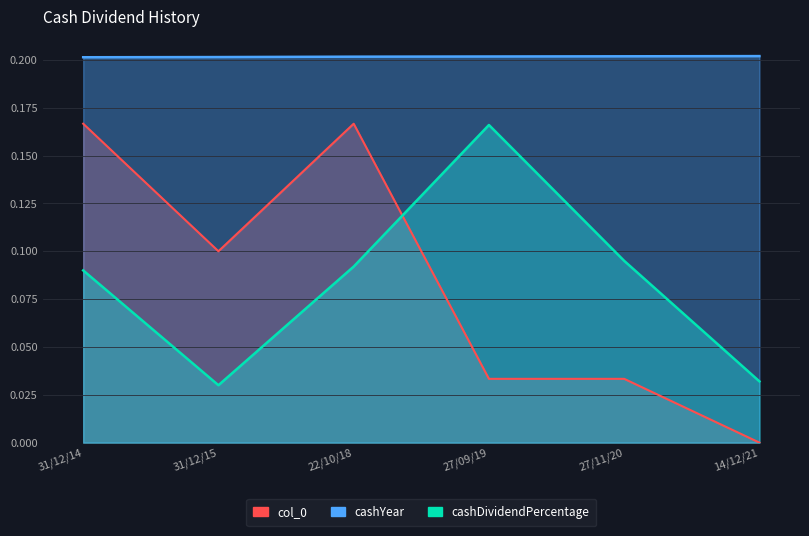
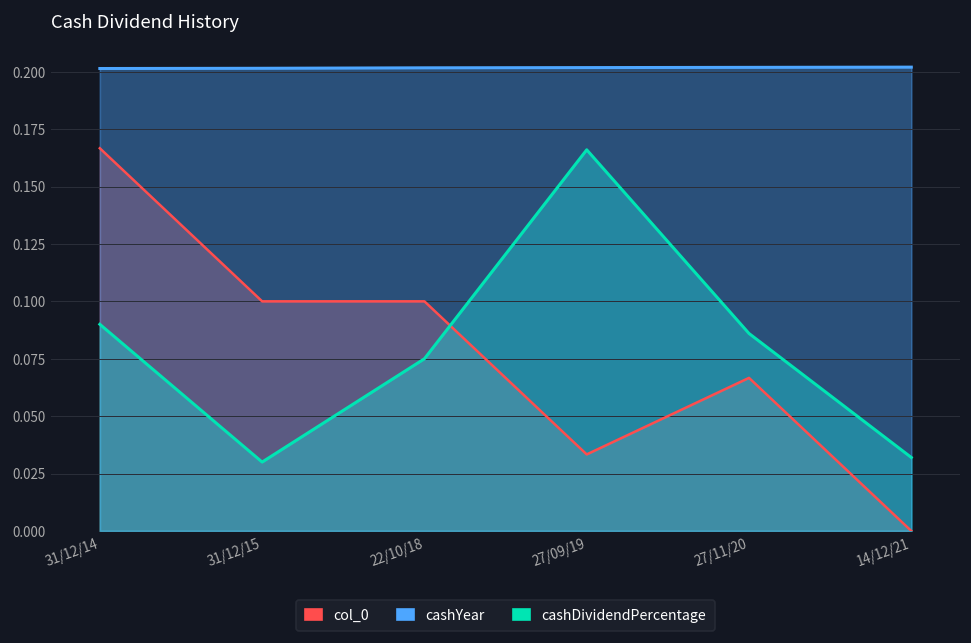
col_0, 22/10/18: 0.167 -> 0.100
cashDividendPercentage, 22/10/18: 0.092 -> 0.075
col_0, 27/11/20: 0.033 -> 0.067
cashDividendPercentage, 27/11/20: 0.095 -> 0.086
